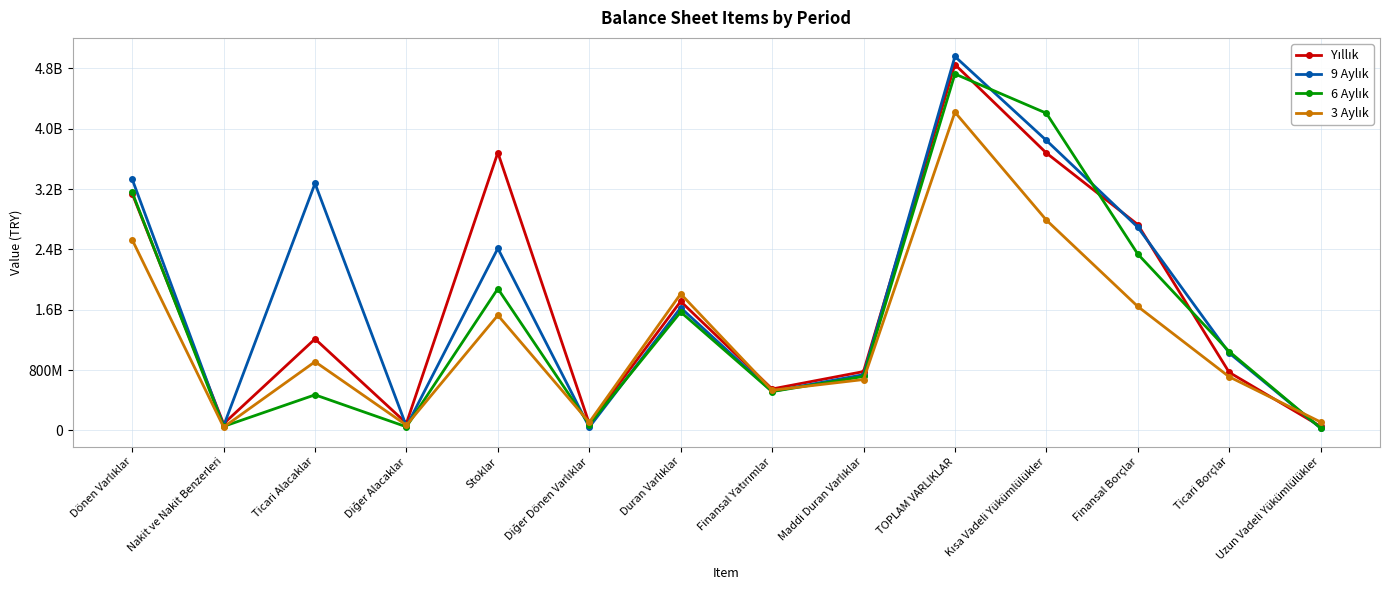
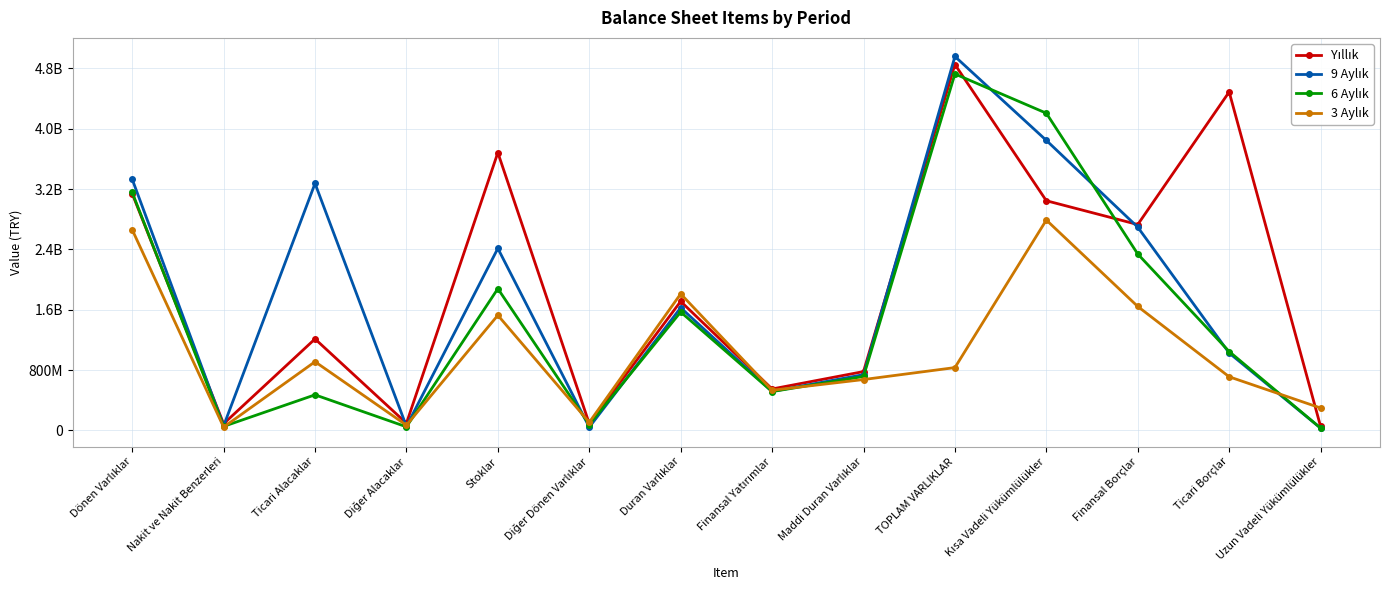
3 Aylık, Dönen Varlıklar: 2500000000 -> 2700000000
3 Aylık, TOPLAM VARLIKLAR: 4200000000 -> 800000000
Yıllık, Kısa Vadeli Yükümlülükler: 3700000000 -> 3000000000
Yıllık, Ticari Borçlar: 800000000 -> 4500000000
3 Aylık, Uzun Vadeli Yükümlülükler: 100000000 -> 300000000
